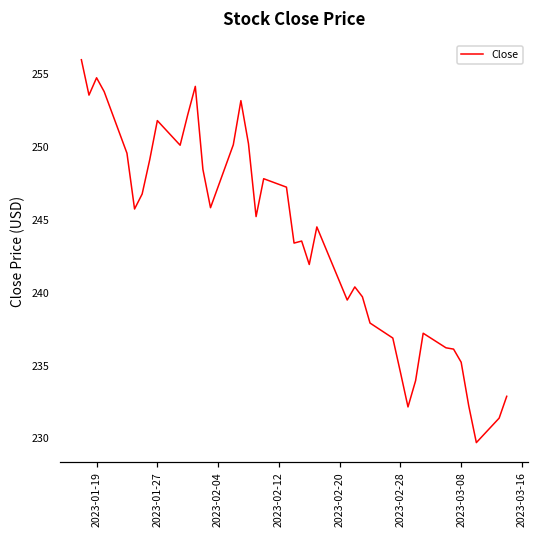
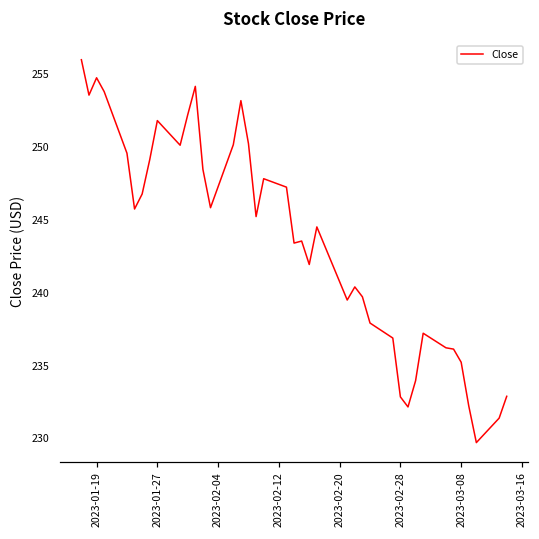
2023-02-28: 234.6 -> 232.9
